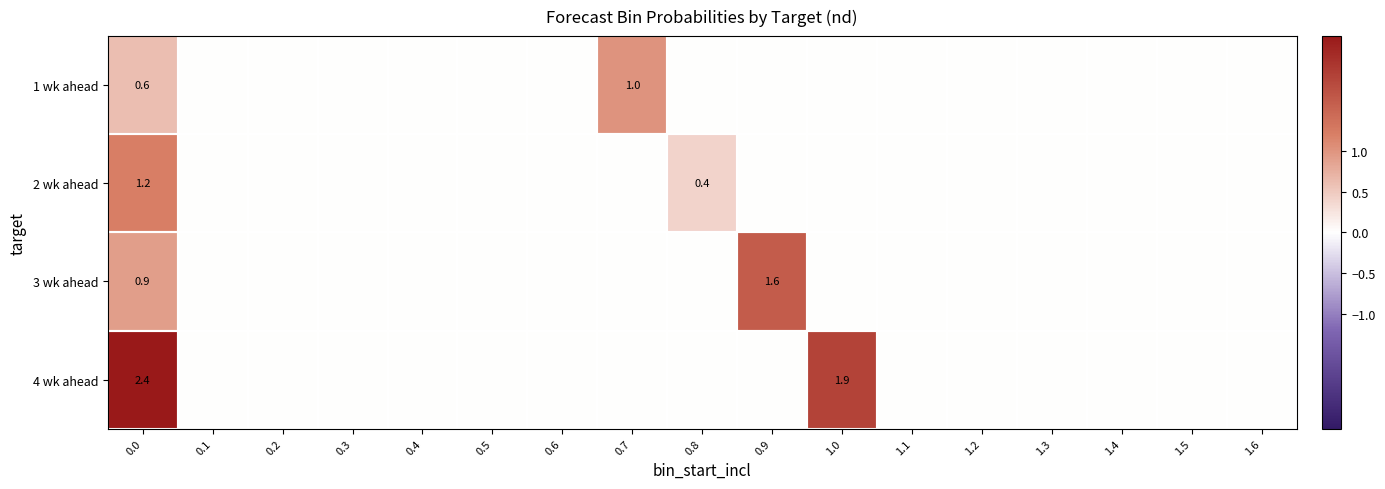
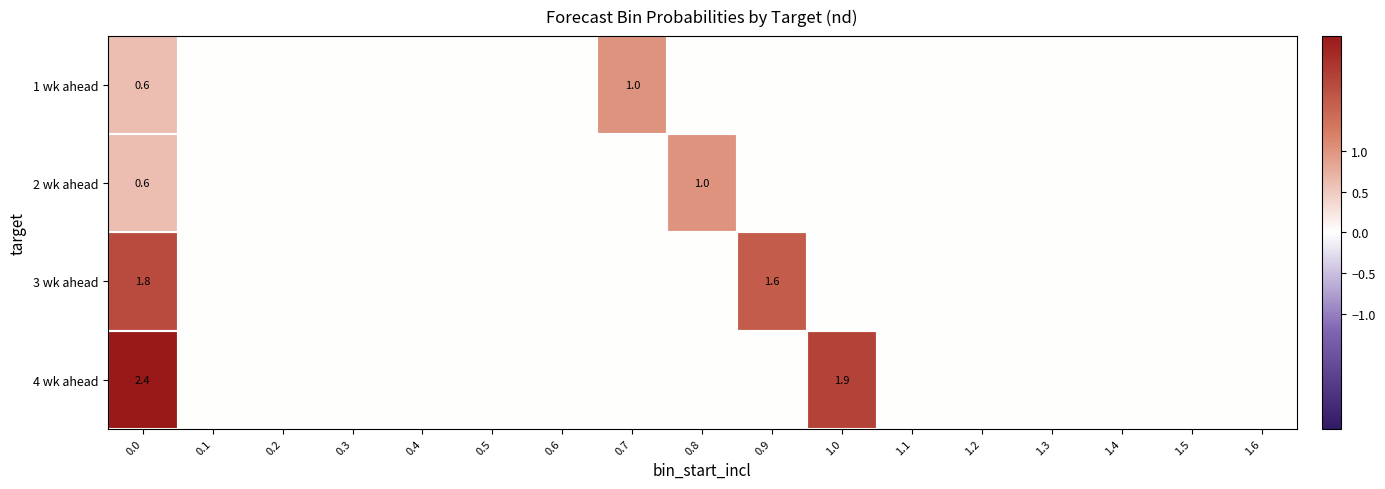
2 wk ahead, 0.0: 1.2 -> 0.6
2 wk ahead, 0.8: 0.4 -> 1.0
3 wk ahead, 0.0: 0.9 -> 1.8
